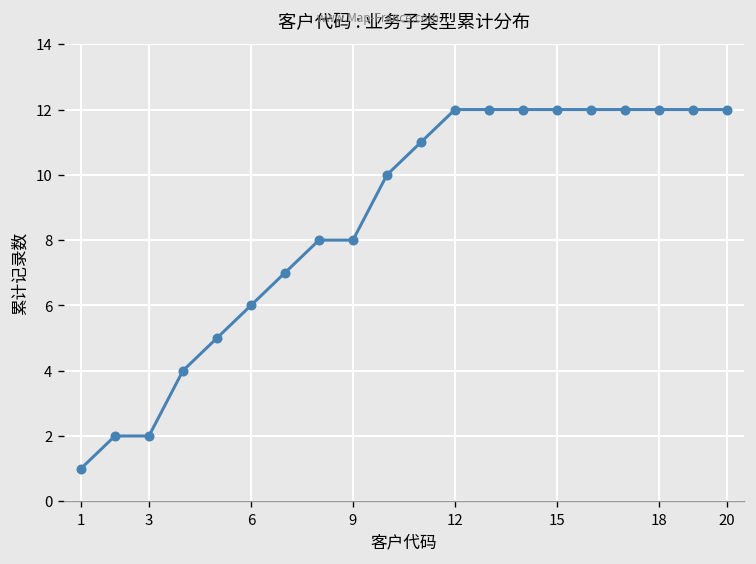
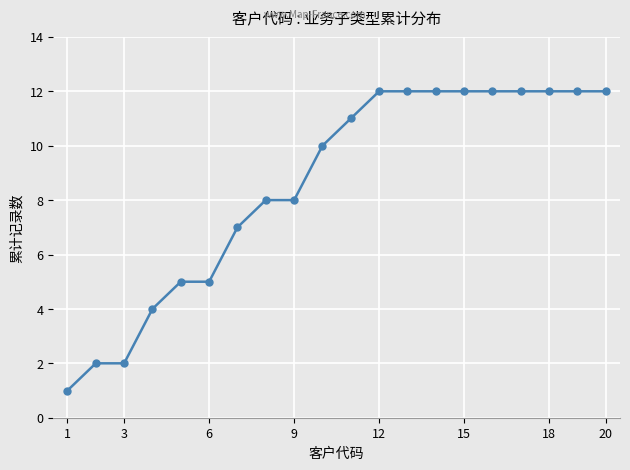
6: 6 -> 5
